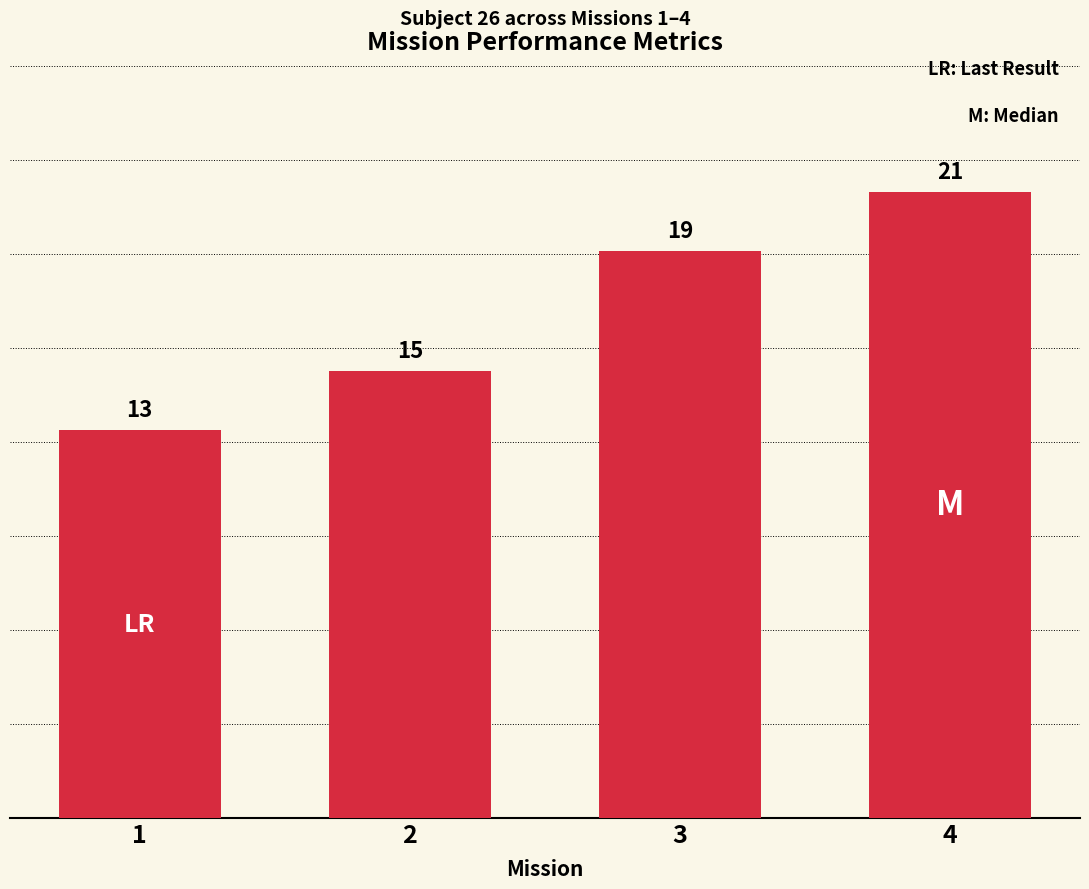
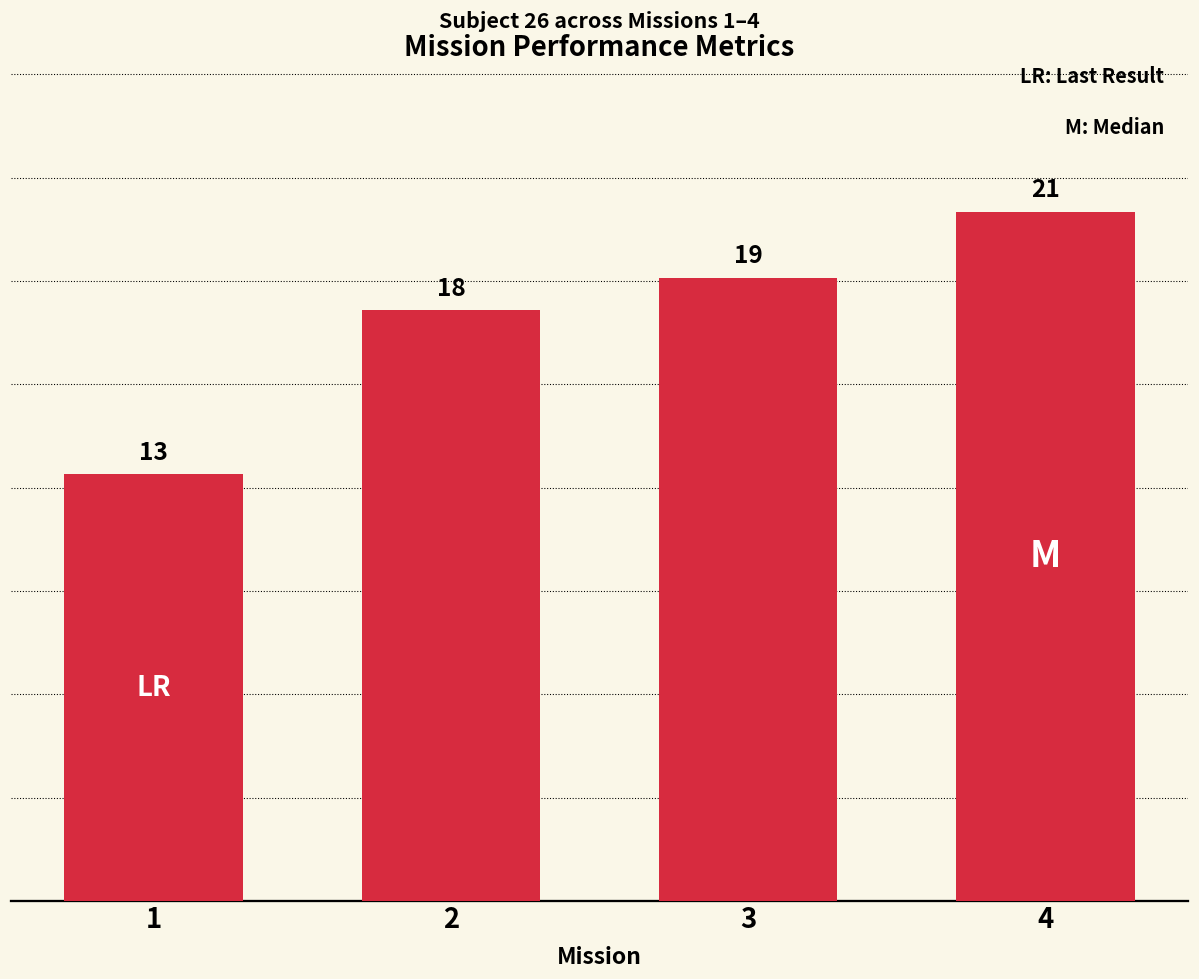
2: 15 -> 18
